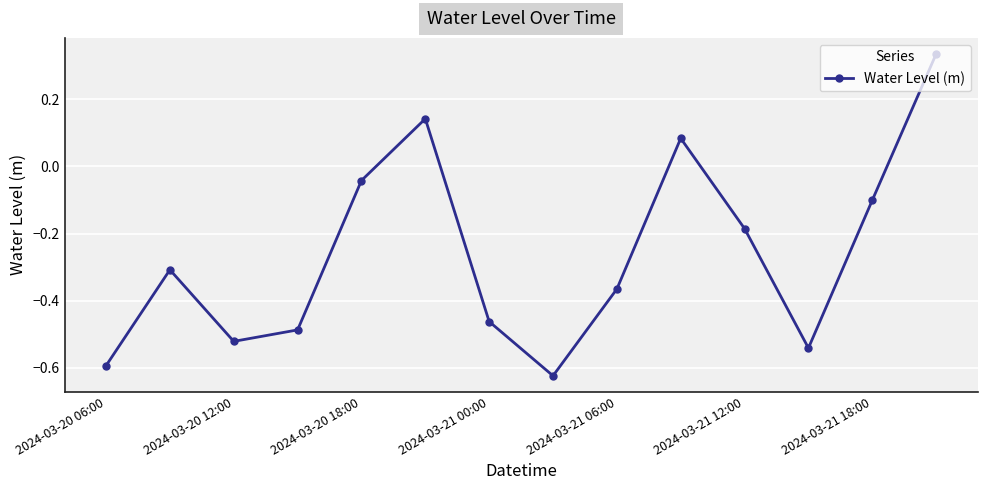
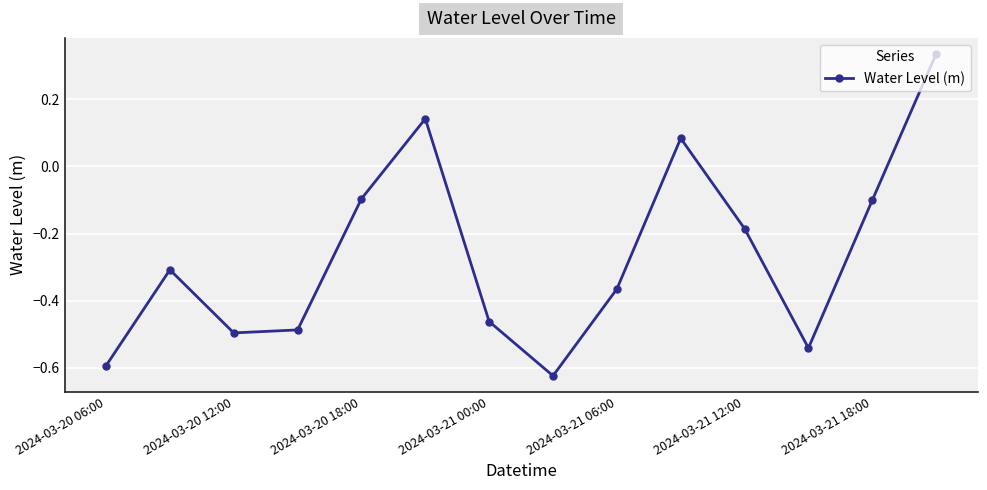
2024-03-20 12:00: -0.52 -> -0.50
2024-03-20 18:00: -0.04 -> -0.10
